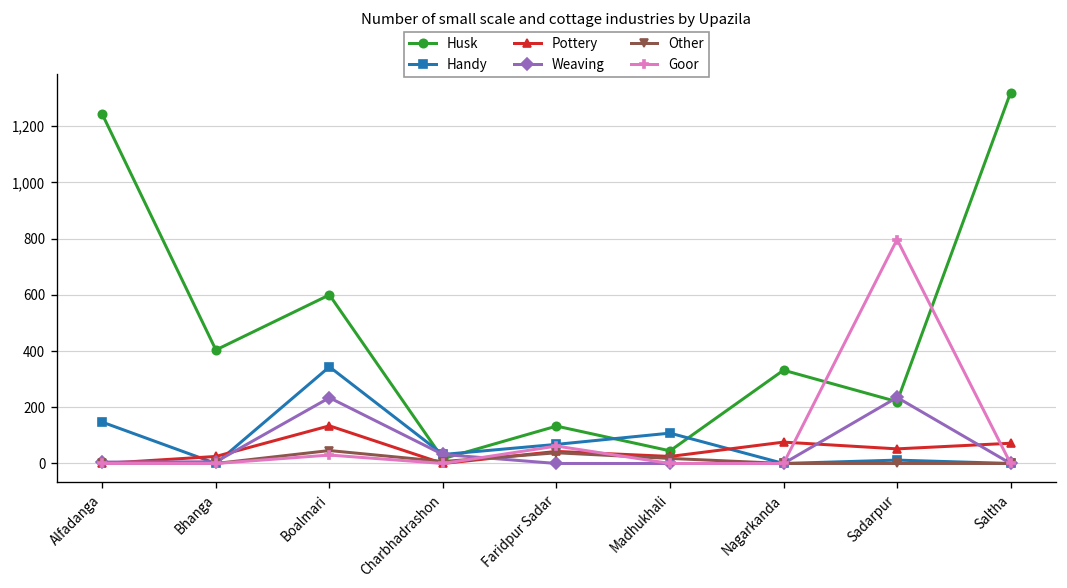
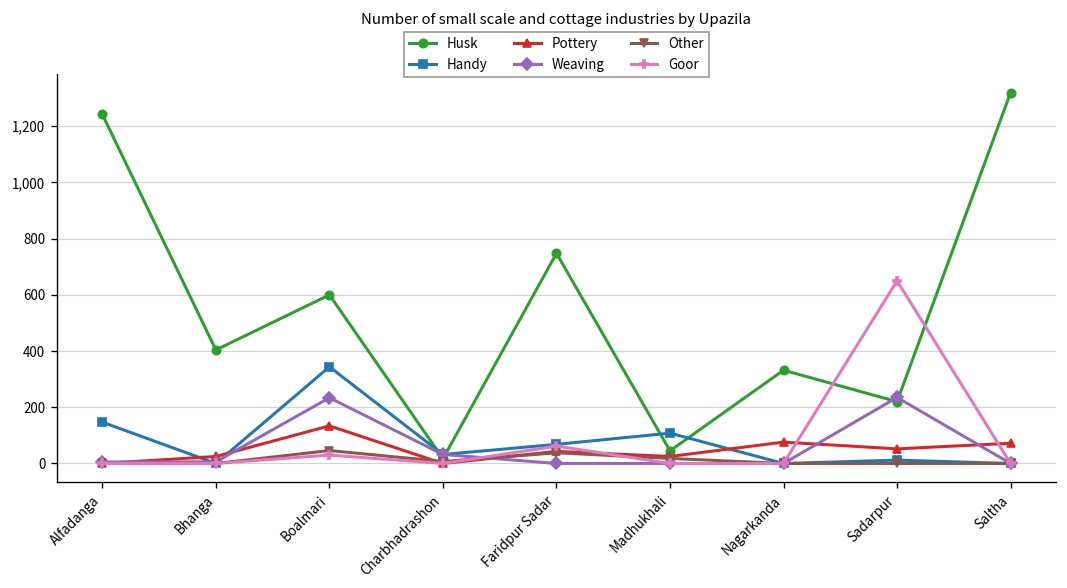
Husk, Faridpur Sadar: 130 -> 750
Goor, Sadarpur: 800 -> 650
